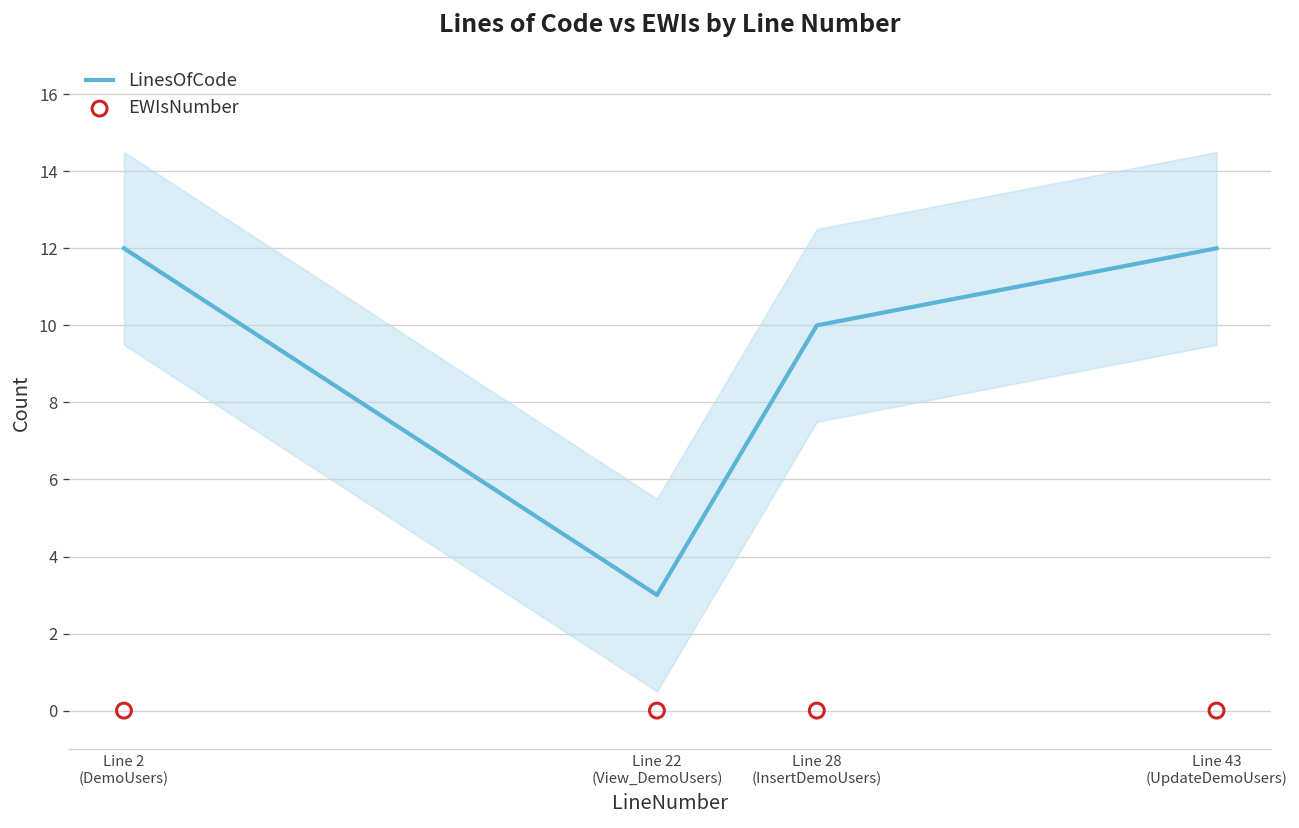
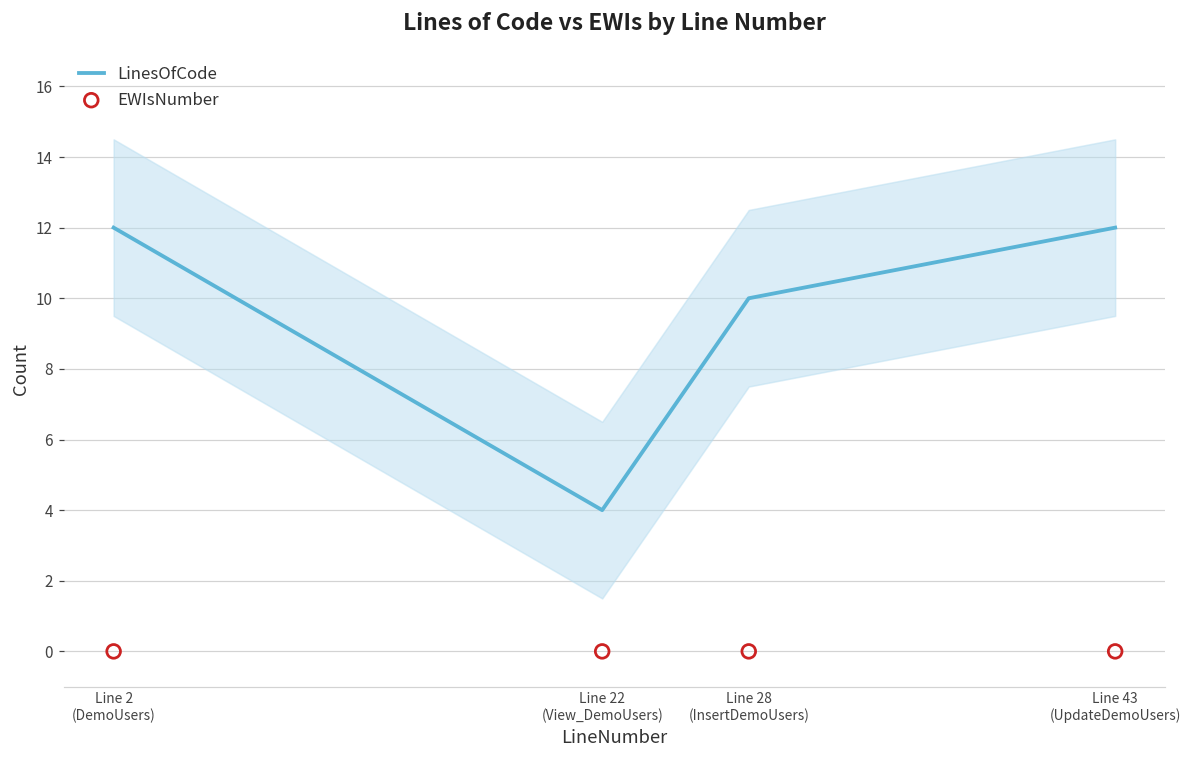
LinesOfCode, Line 22 (View_DemoUsers): 3 -> 4
